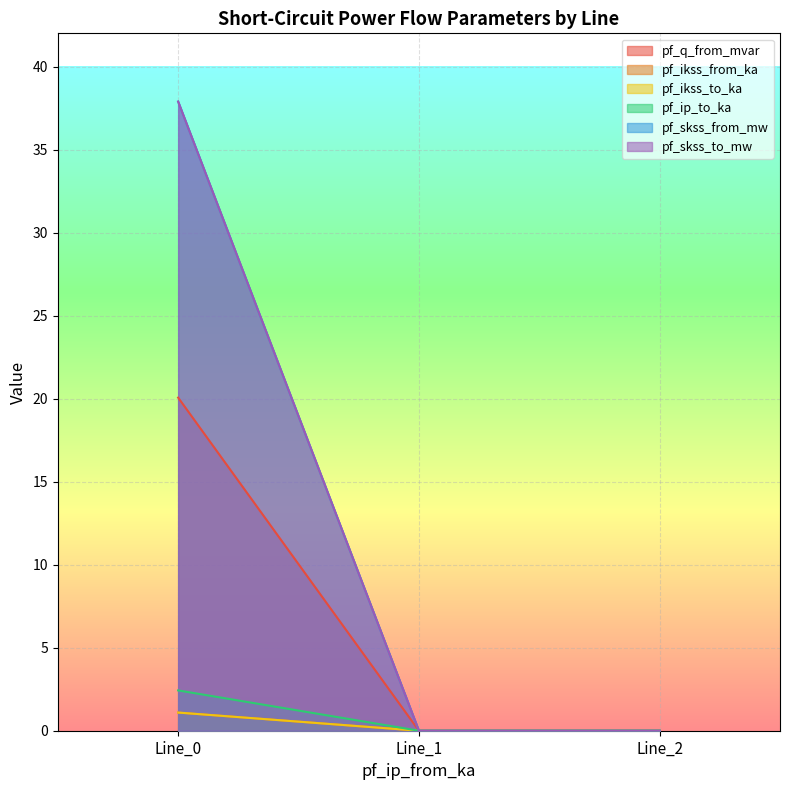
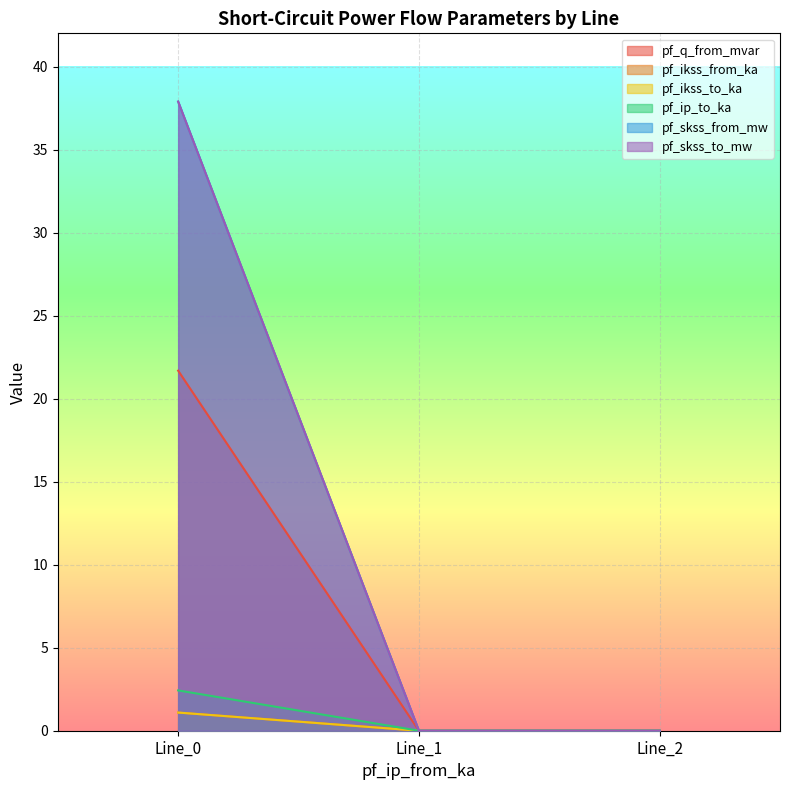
pf_q_from_mvar, Line_0: 20.1 -> 21.7
